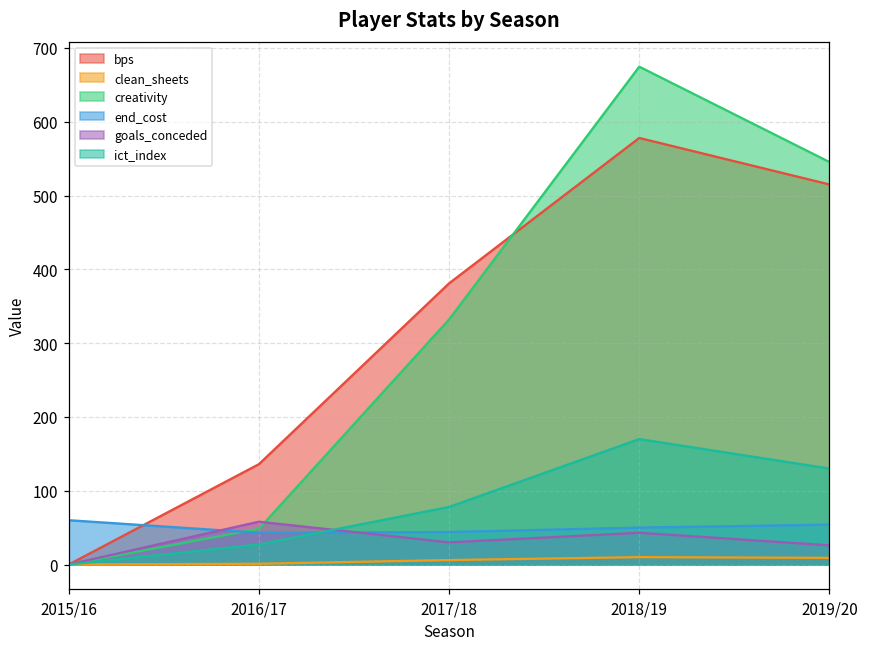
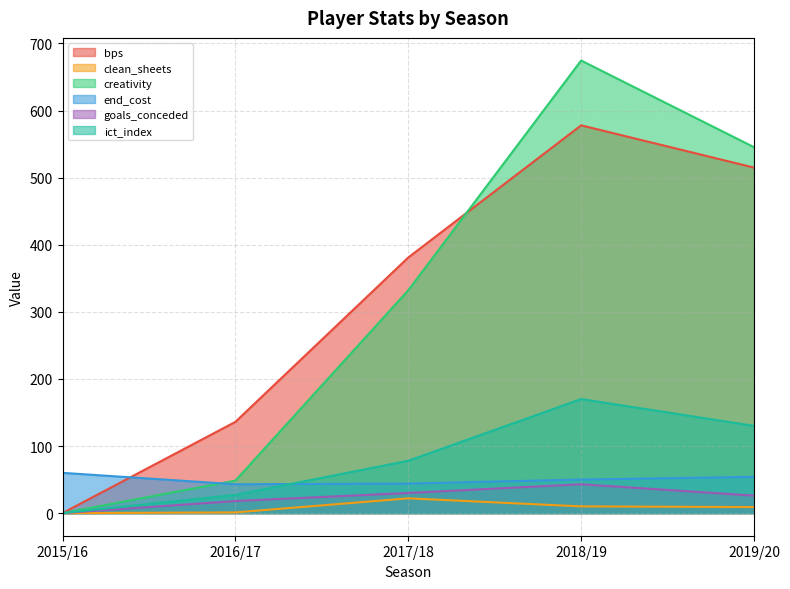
goals_conceded, 2016/17: 60 -> 20
clean_sheets, 2017/18: 10 -> 20
